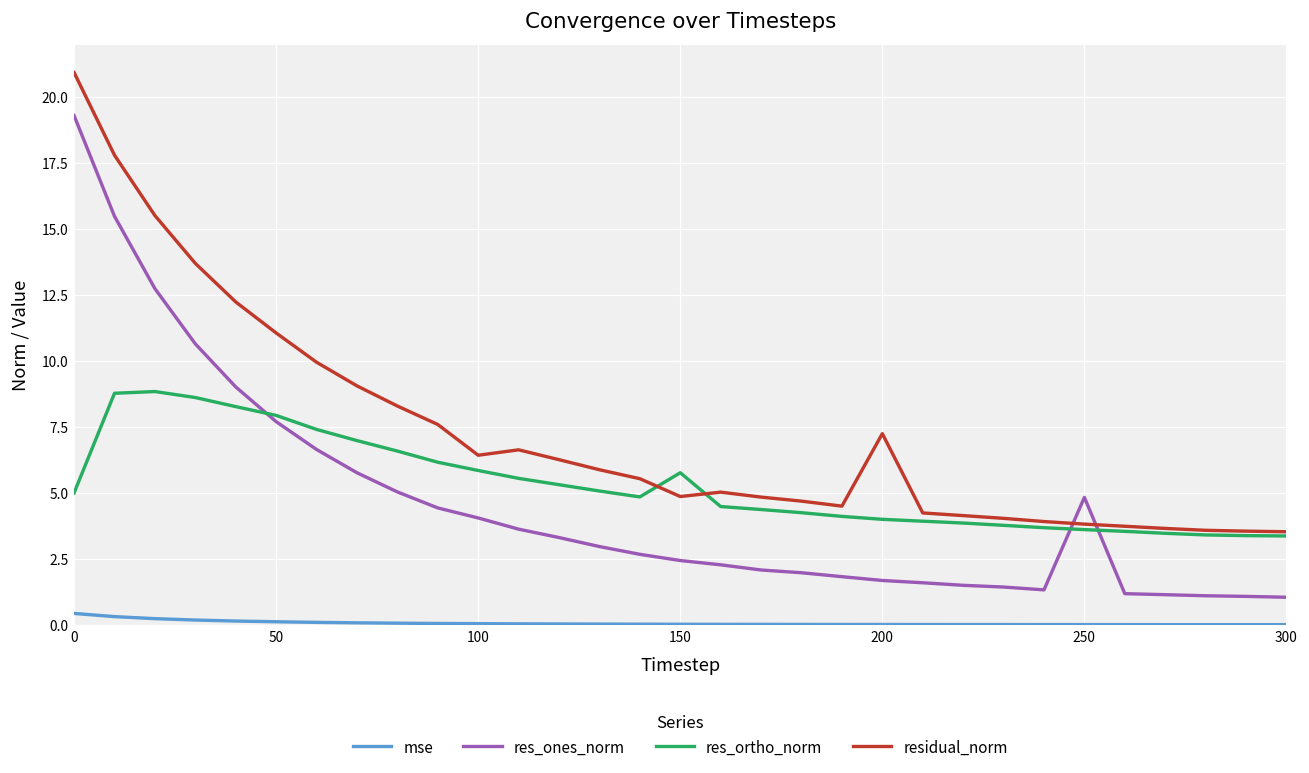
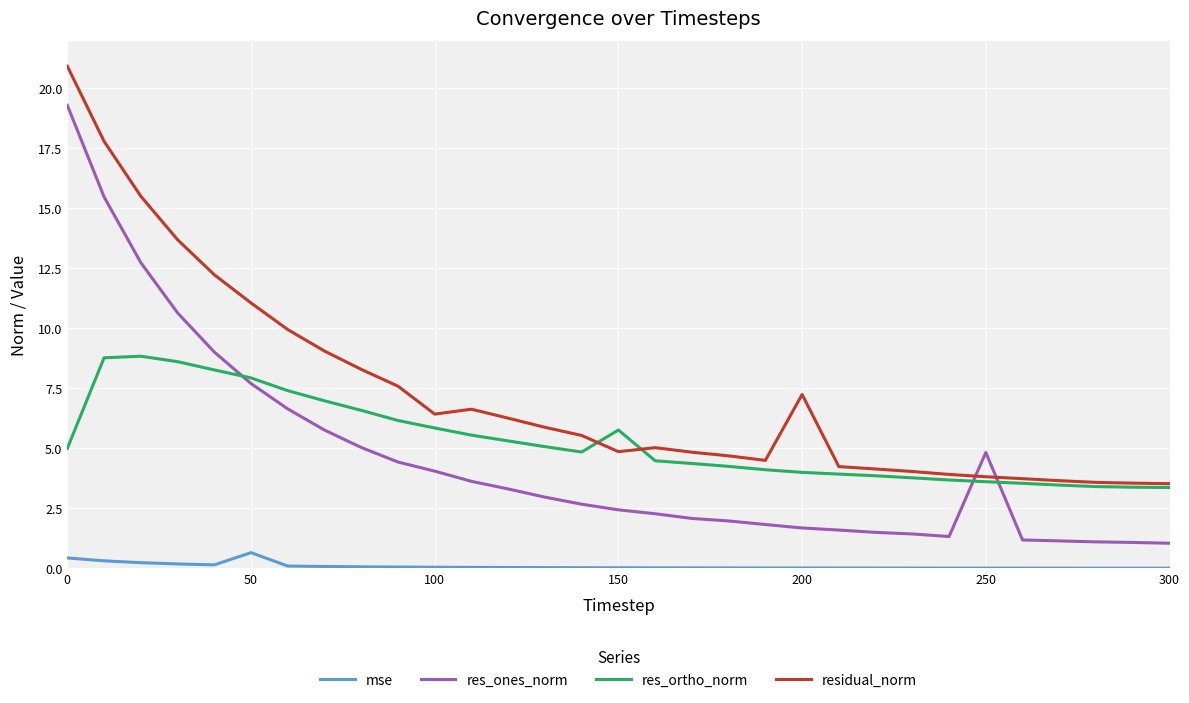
mse, 50: 0.1 -> 0.7
